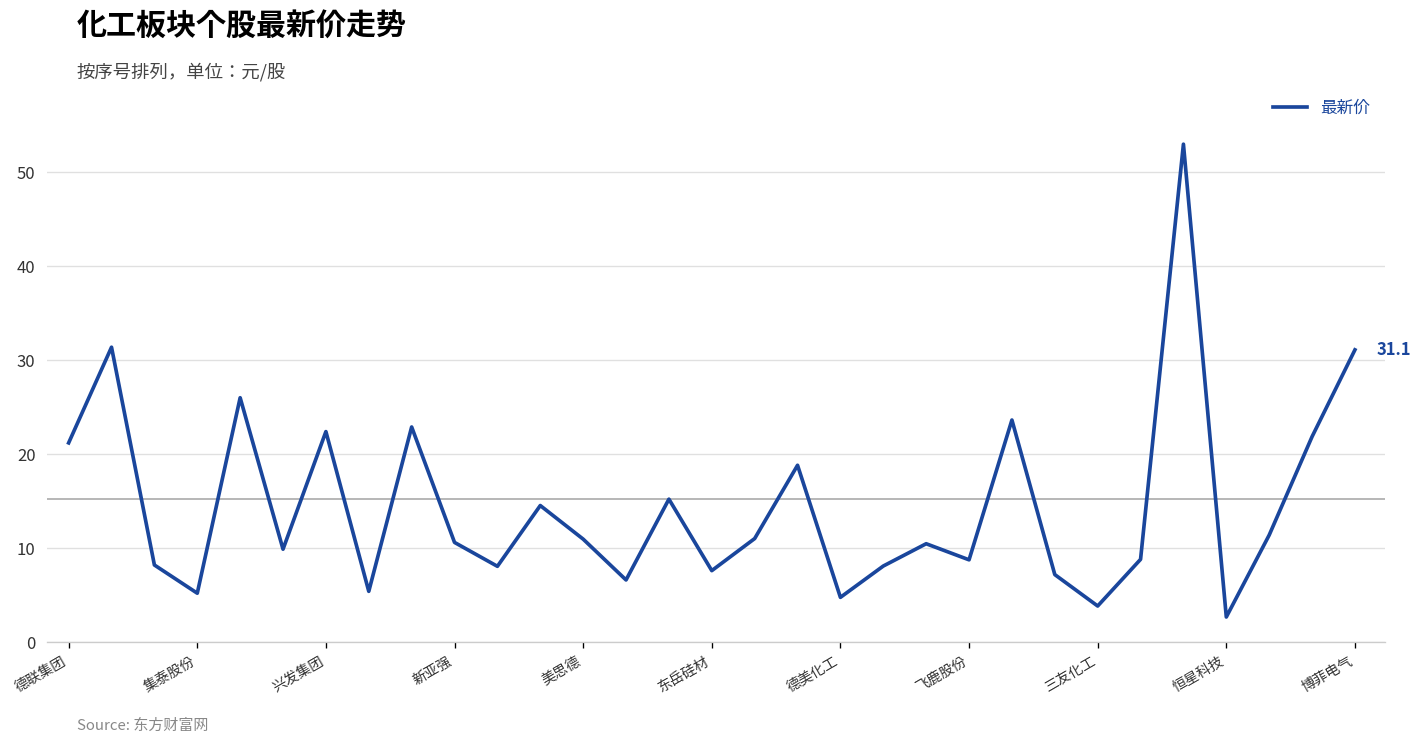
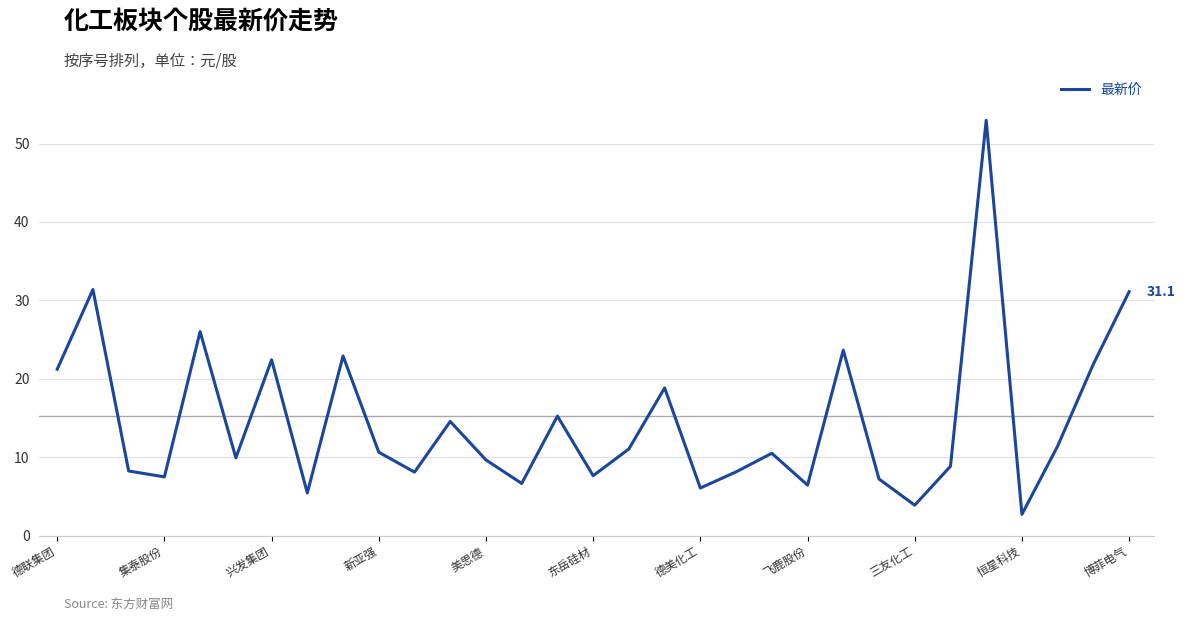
集泰股份: 5 -> 7
美思德: 11 -> 10
德美化工: 5 -> 6
飞鹿股份: 9 -> 6
